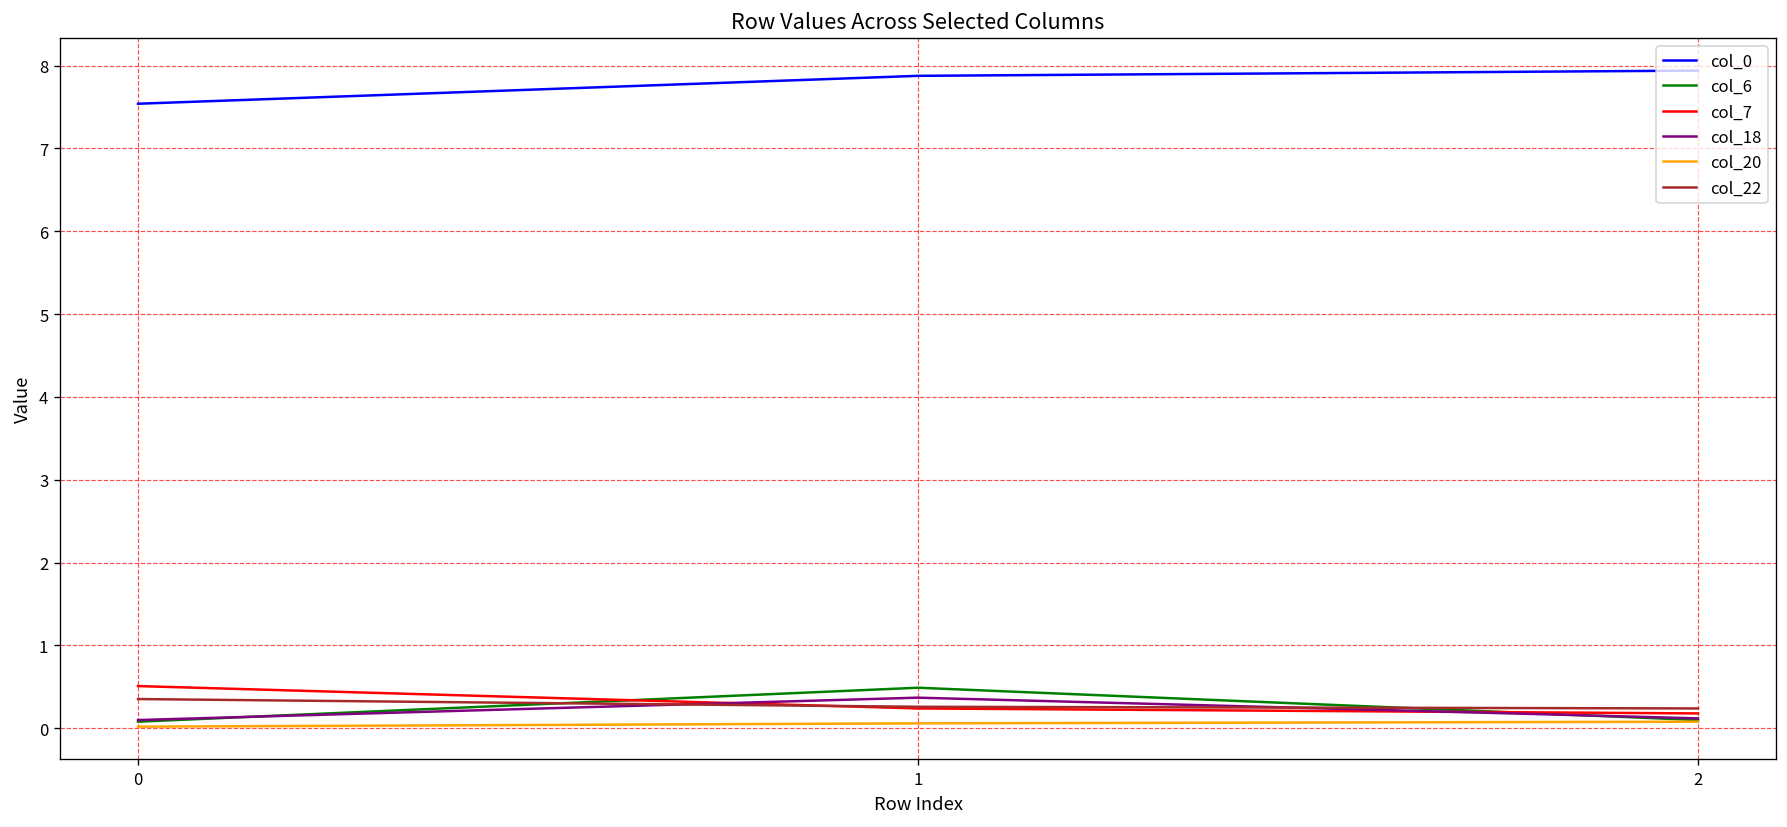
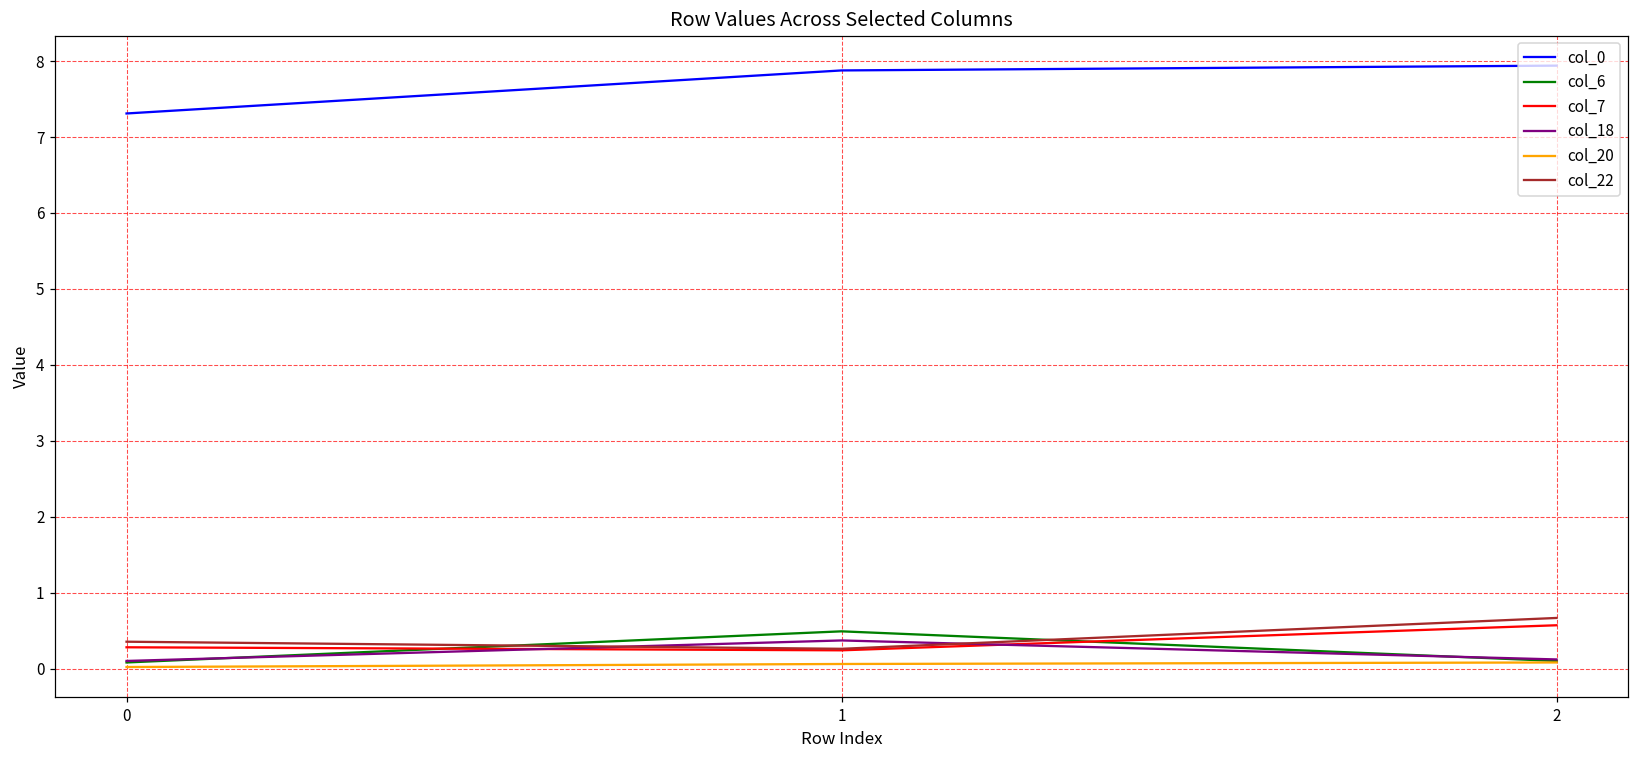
col_0, 0: 7.5 -> 7.3
col_7, 0: 0.5 -> 0.3
col_7, 2: 0.2 -> 0.6
col_22, 2: 0.2 -> 0.7
